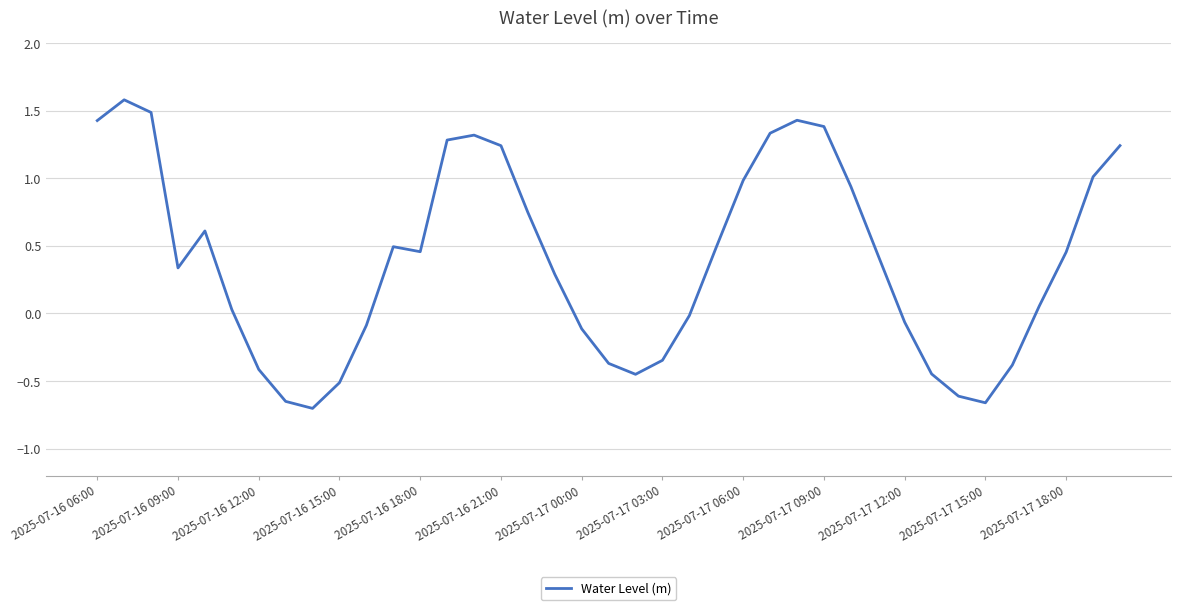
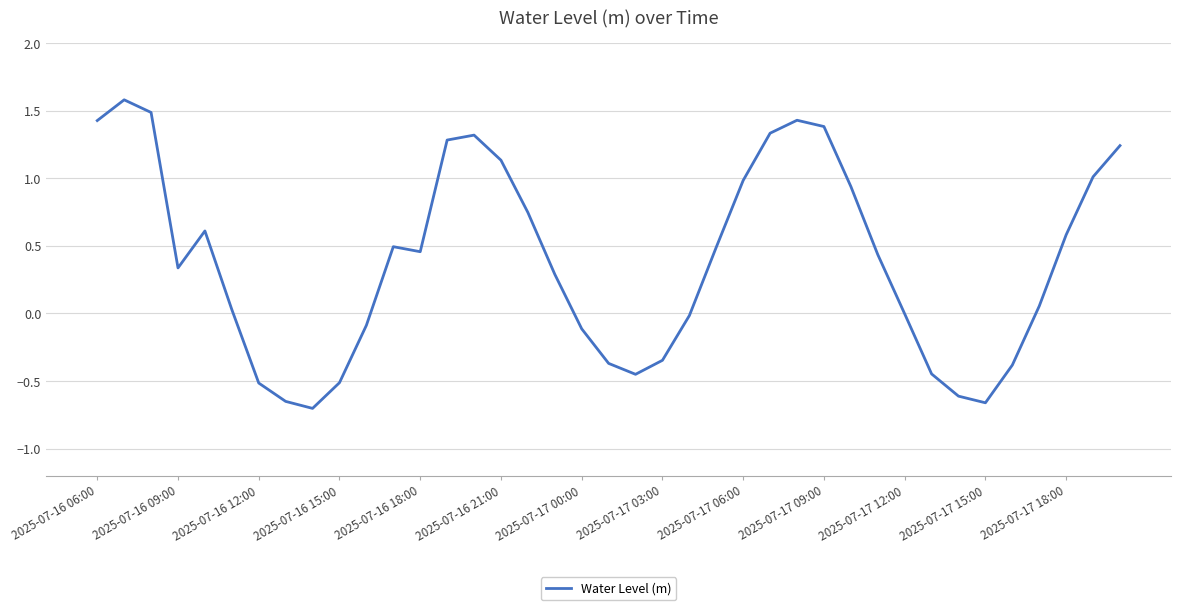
2025-07-16 12:00: -0.41 -> -0.52
2025-07-16 21:00: 1.24 -> 1.13
2025-07-17 12:00: -0.07 -> 0.00
2025-07-17 18:00: 0.45 -> 0.58
